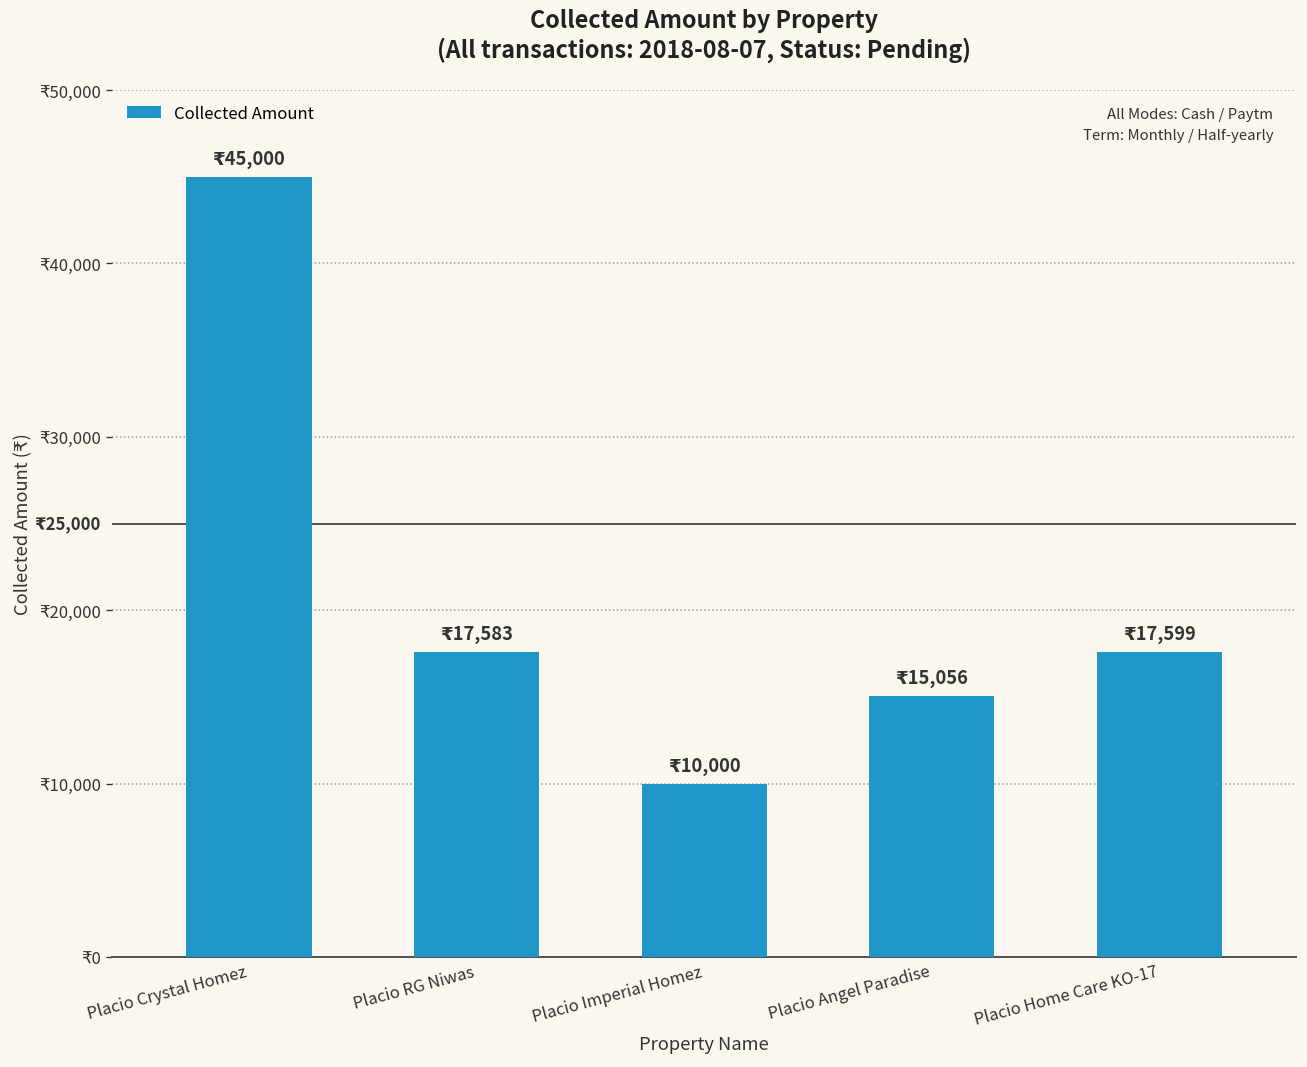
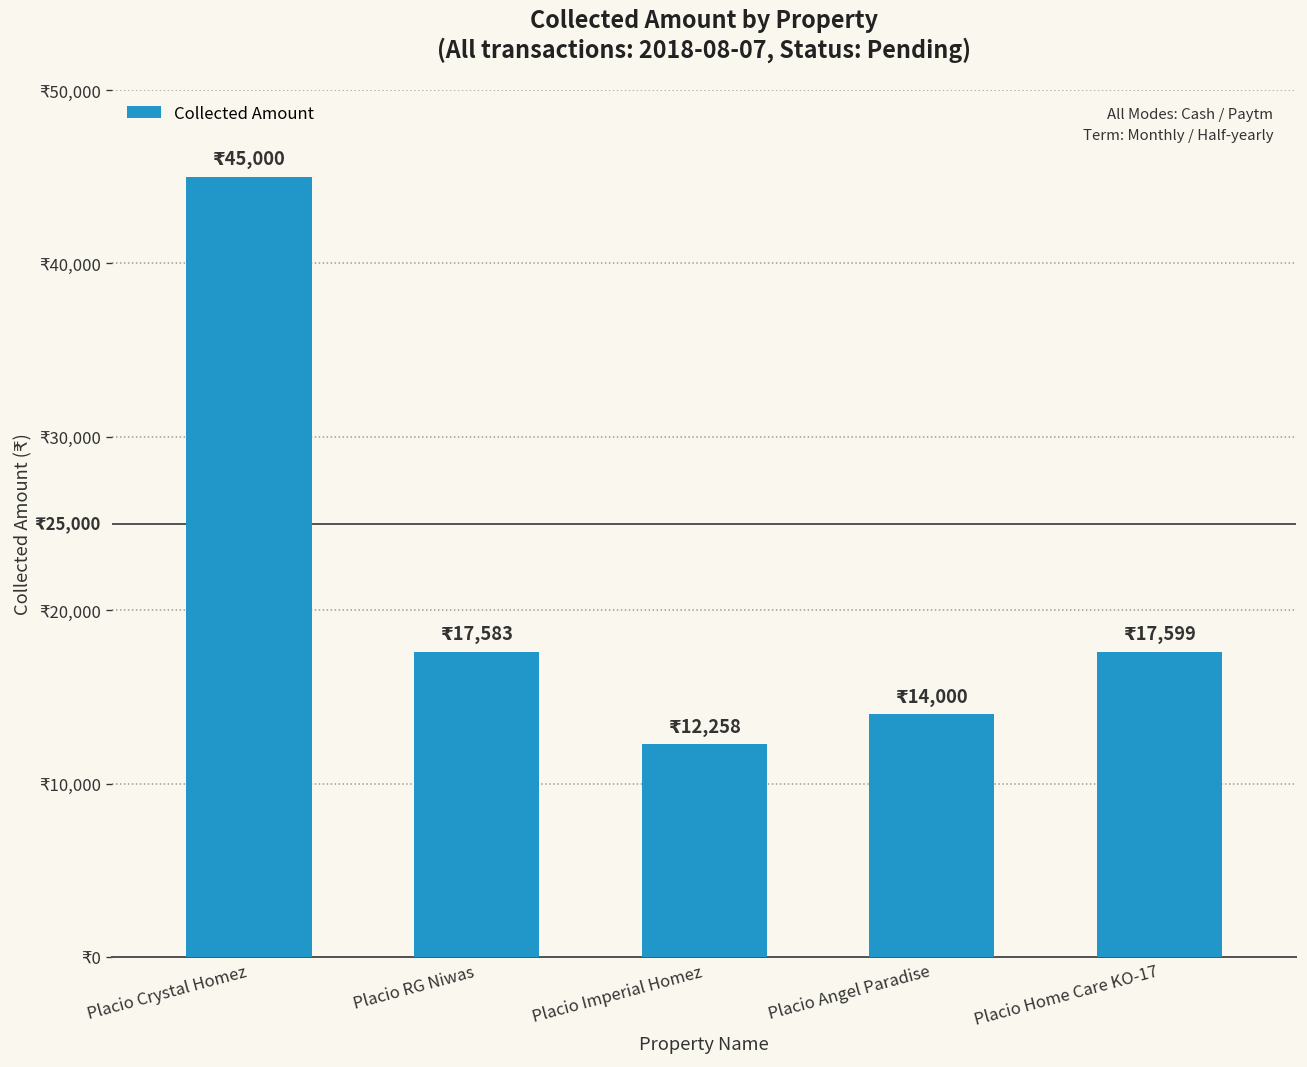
Placio Imperial Homez: 10,000 -> 12,258
Placio Angel Paradise: 15,056 -> 14,000
